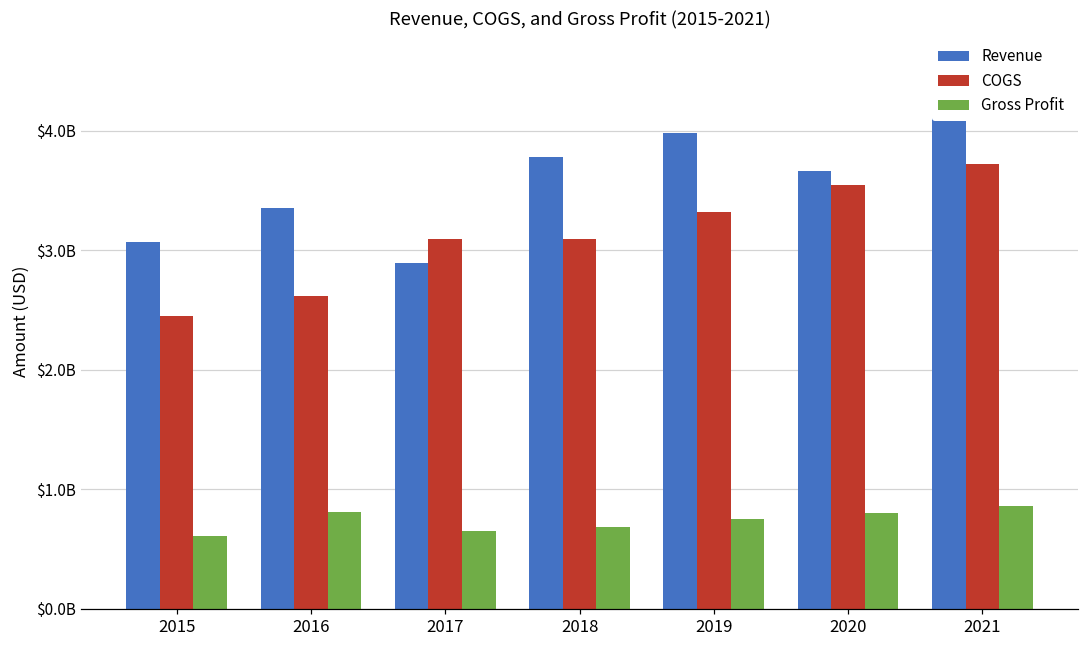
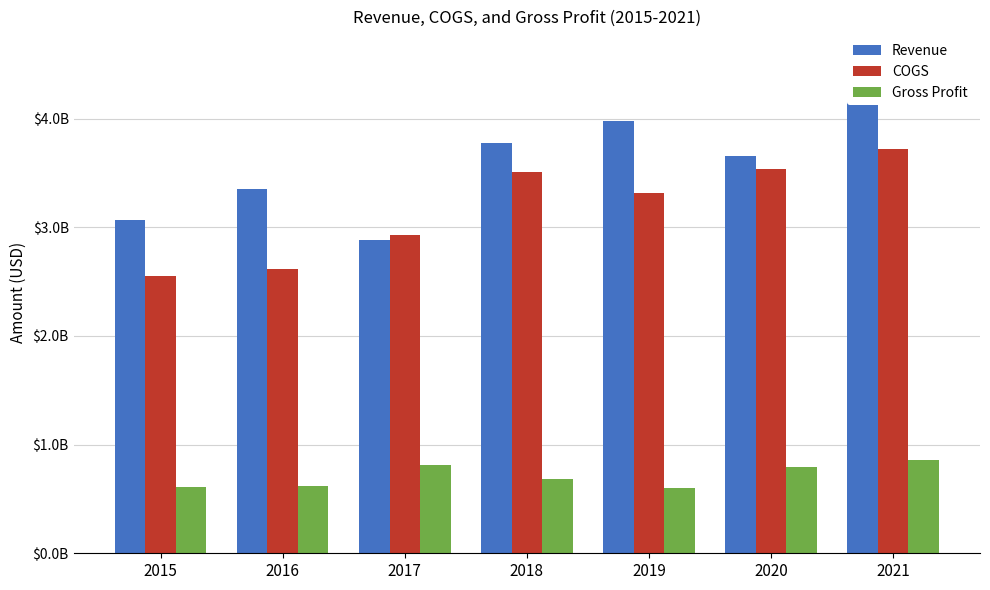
COGS, 2015: $2450000000 -> $2550000000
Gross Profit, 2016: $810000000 -> $620000000
COGS, 2017: $3090000000 -> $2930000000
Gross Profit, 2017: $650000000 -> $810000000
COGS, 2018: $3090000000 -> $3510000000
Gross Profit, 2019: $750000000 -> $600000000
